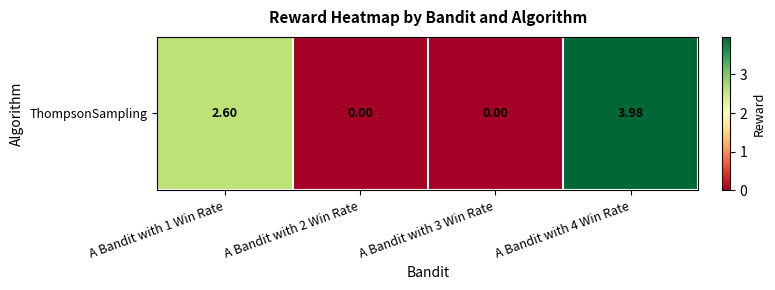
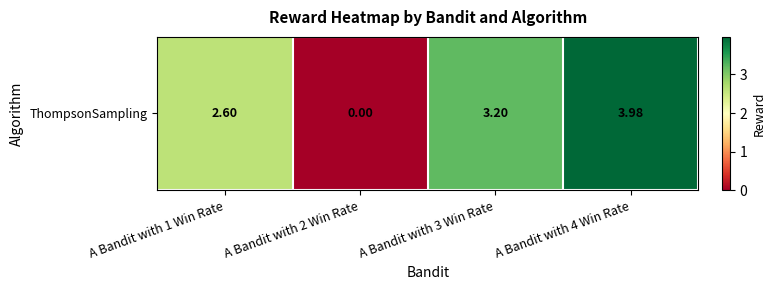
ThompsonSampling, A Bandit with 3 Win Rate: 0.00 -> 3.20
